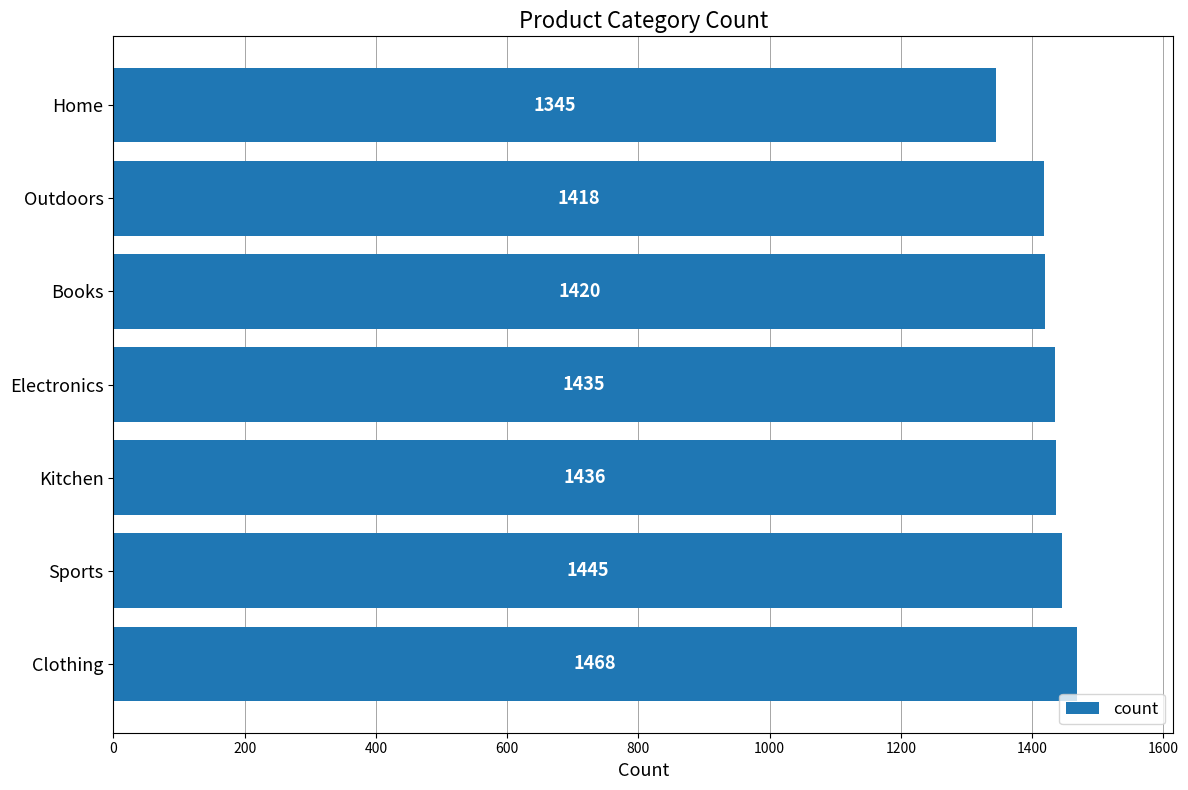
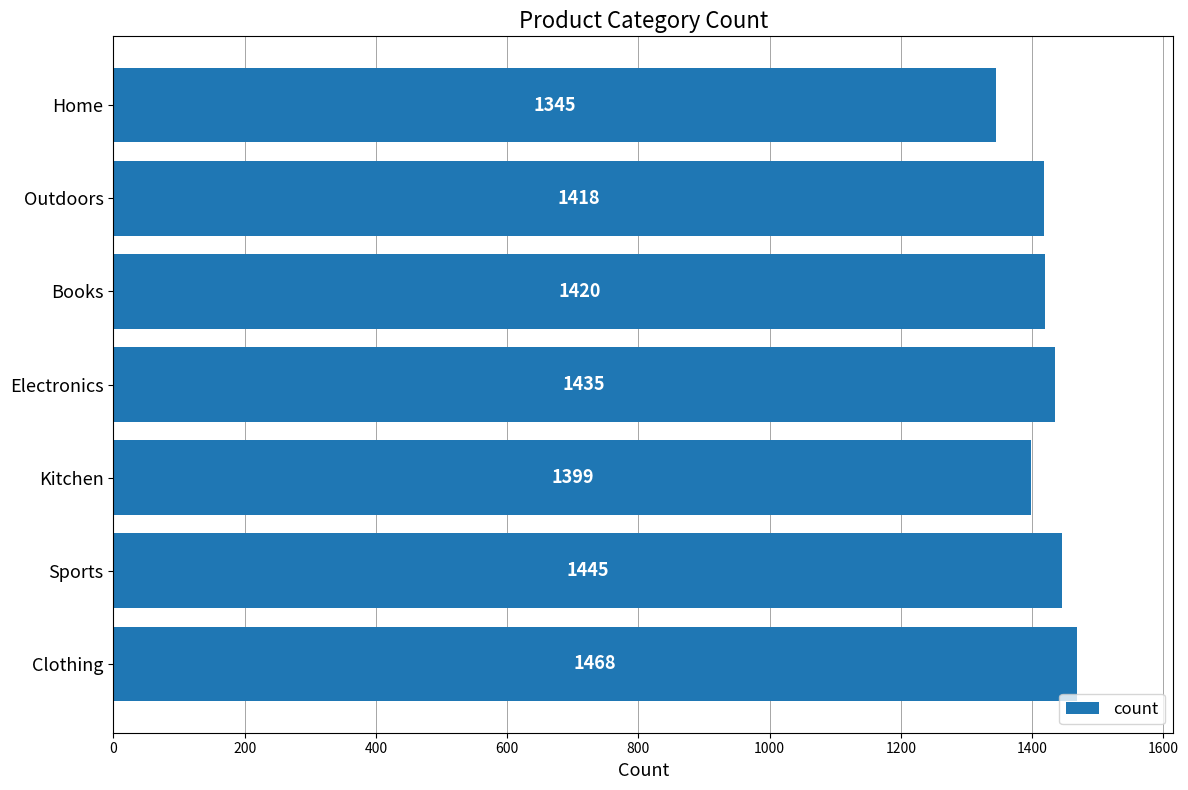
Kitchen: 1436 -> 1399
